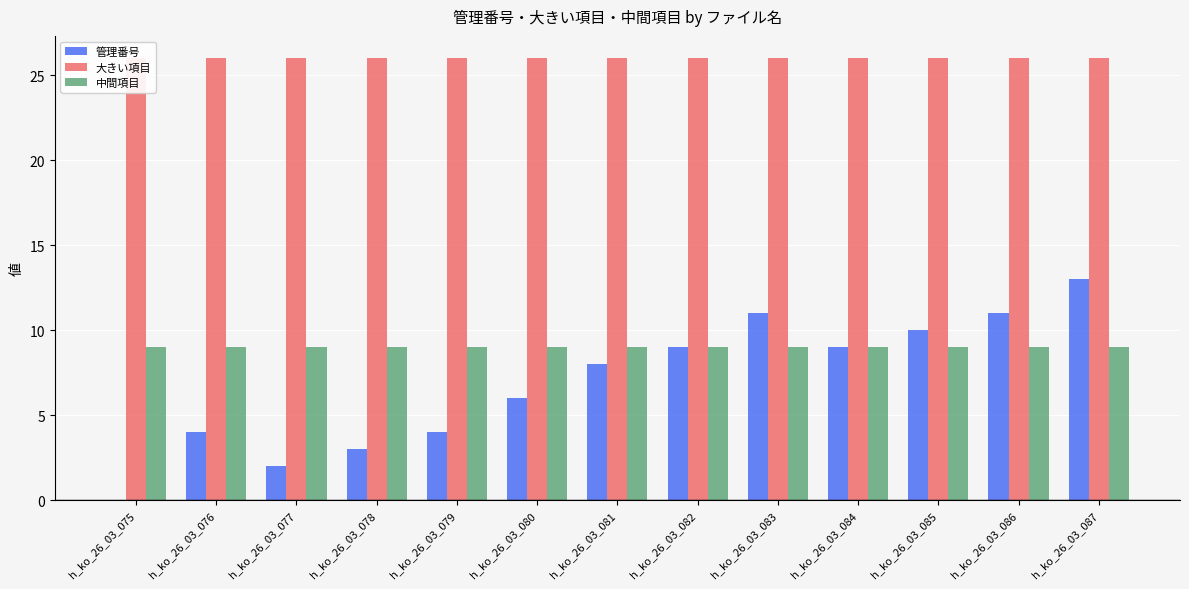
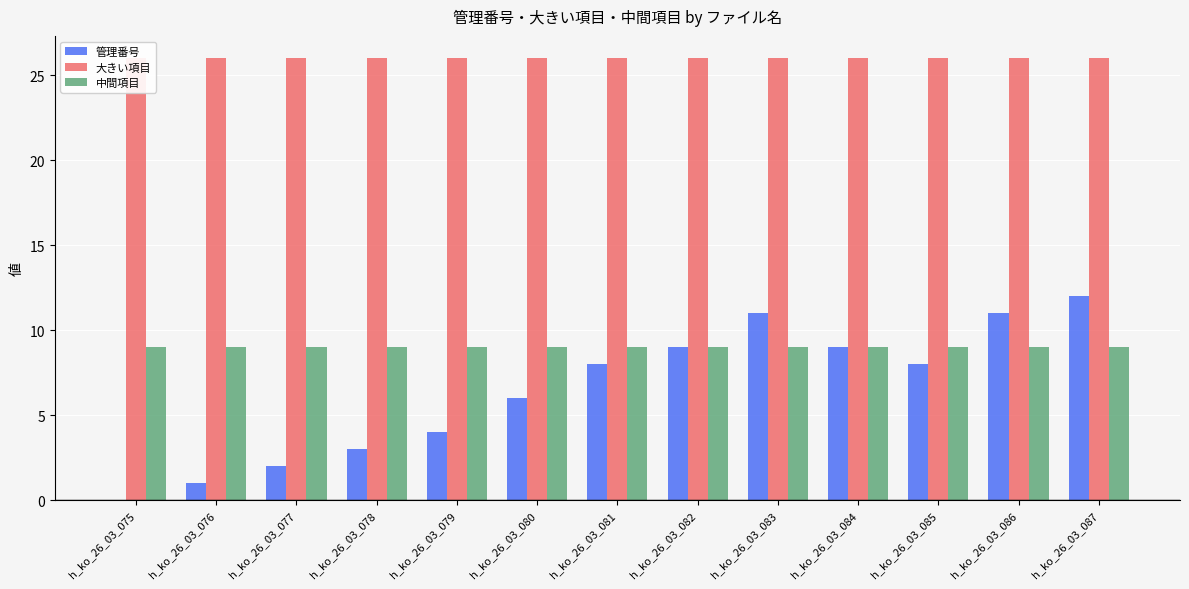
管理番号, h_ko_26_03_076: 4 -> 1
管理番号, h_ko_26_03_085: 10 -> 8
管理番号, h_ko_26_03_087: 13 -> 12
